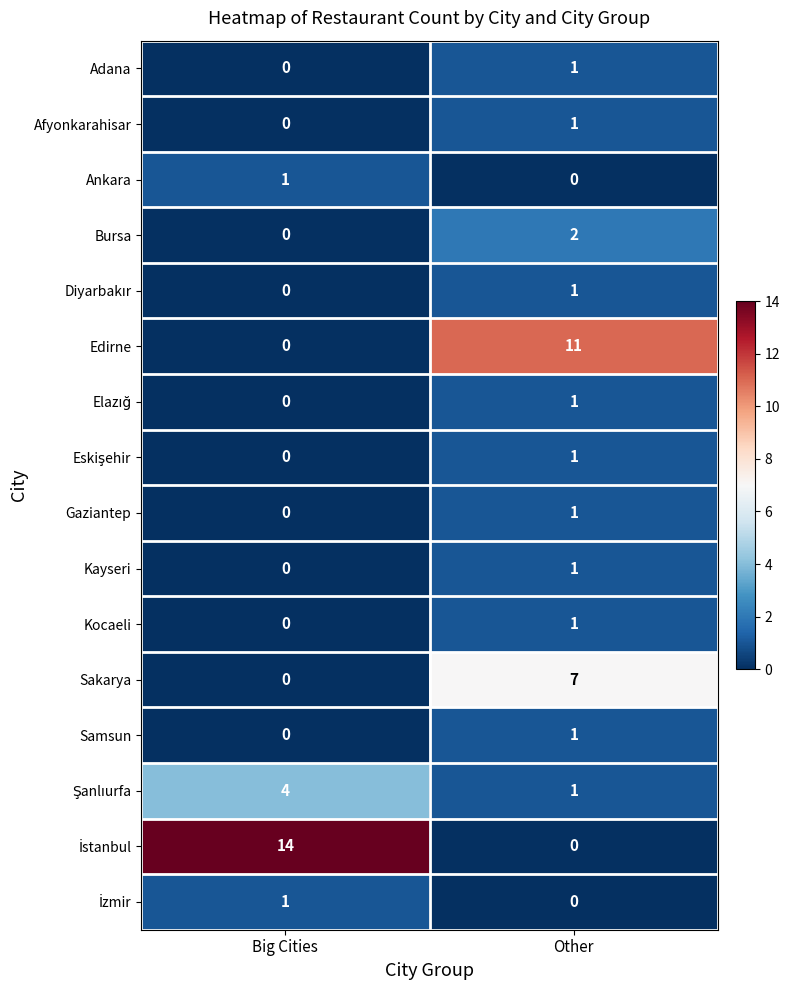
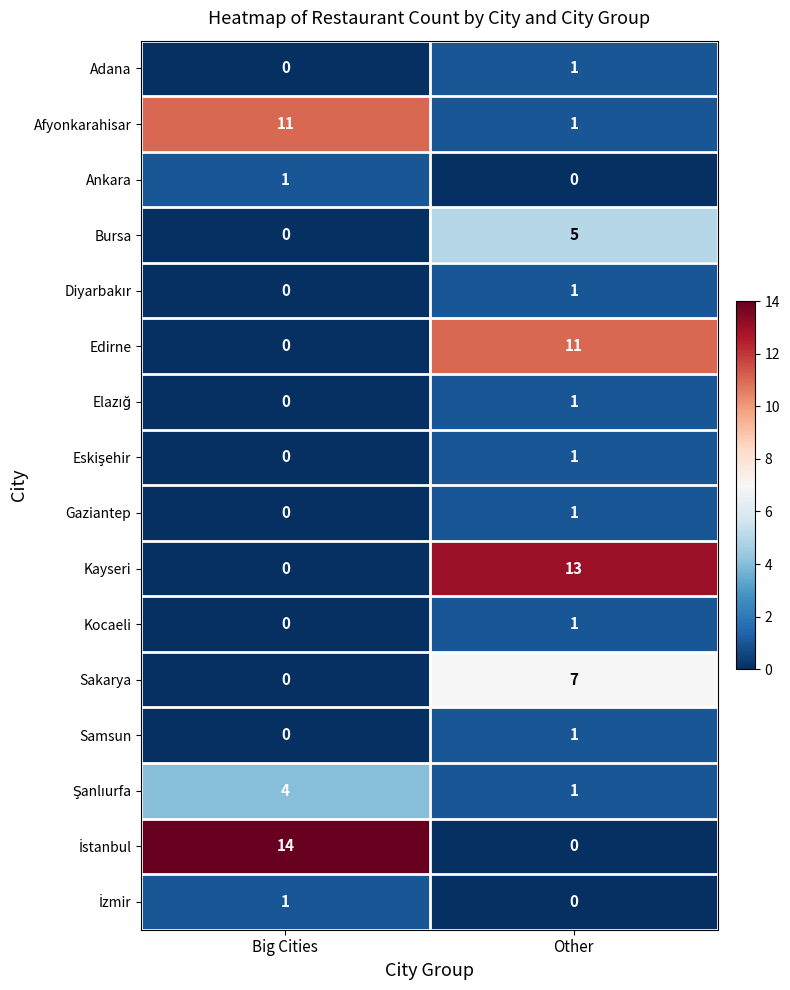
Afyonkarahisar, Big Cities: 0 -> 11
Bursa, Other: 2 -> 5
Kayseri, Other: 1 -> 13
